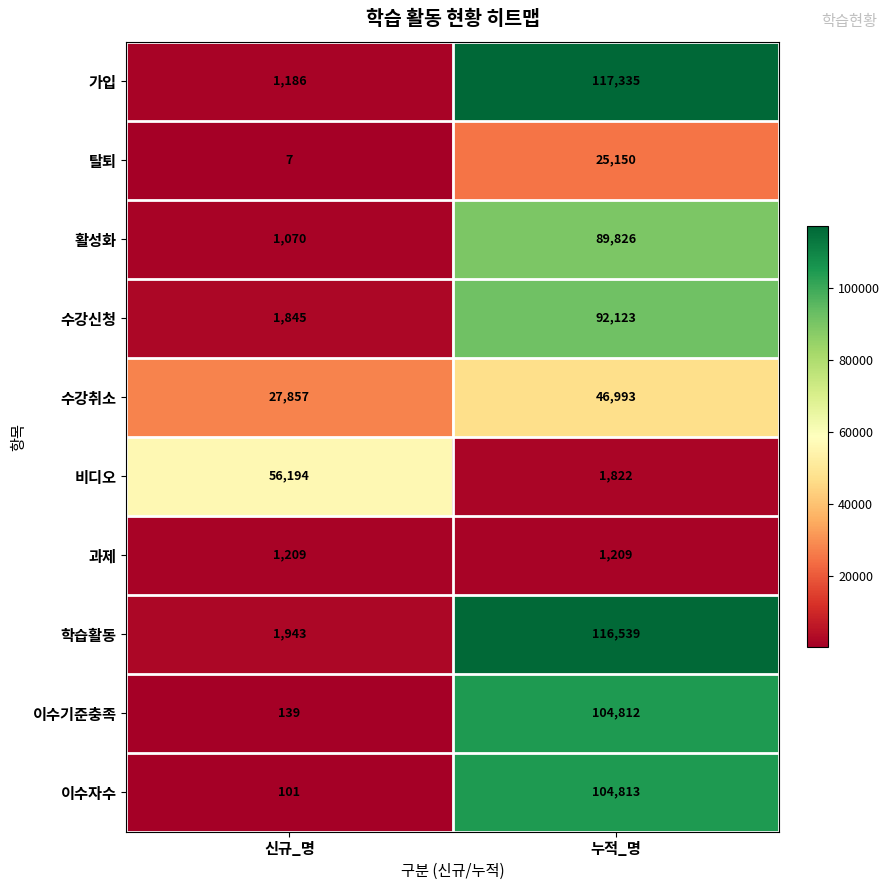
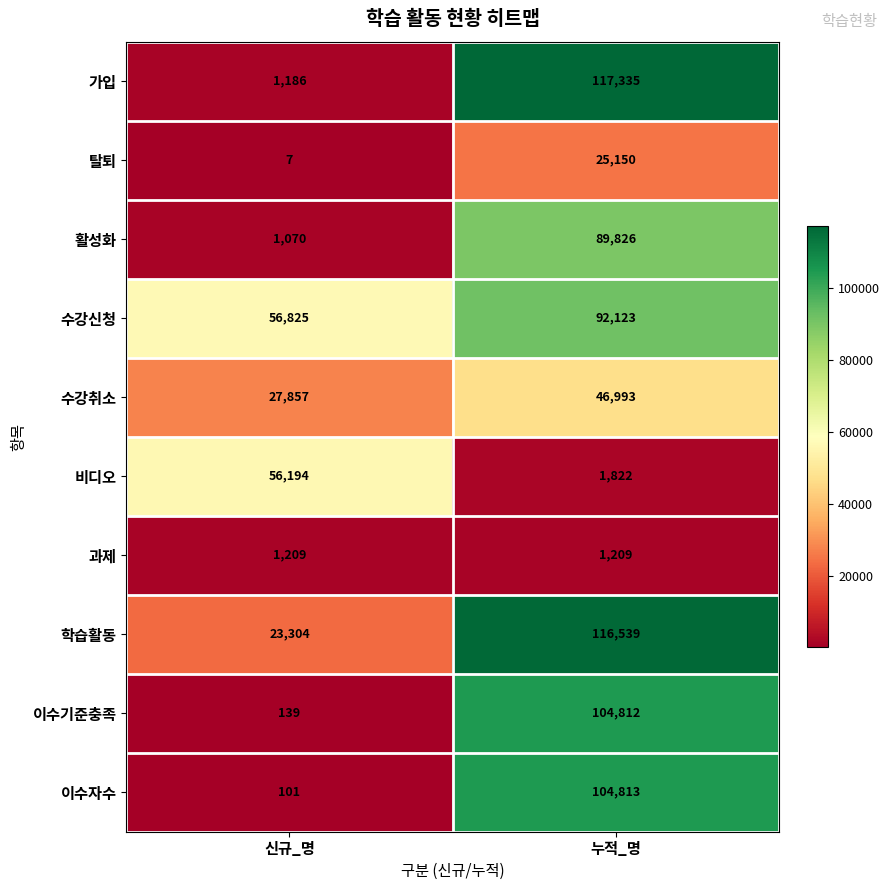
수강신청, 신규_명: 1,845 -> 56,825
학습활동, 신규_명: 1,943 -> 23,304
